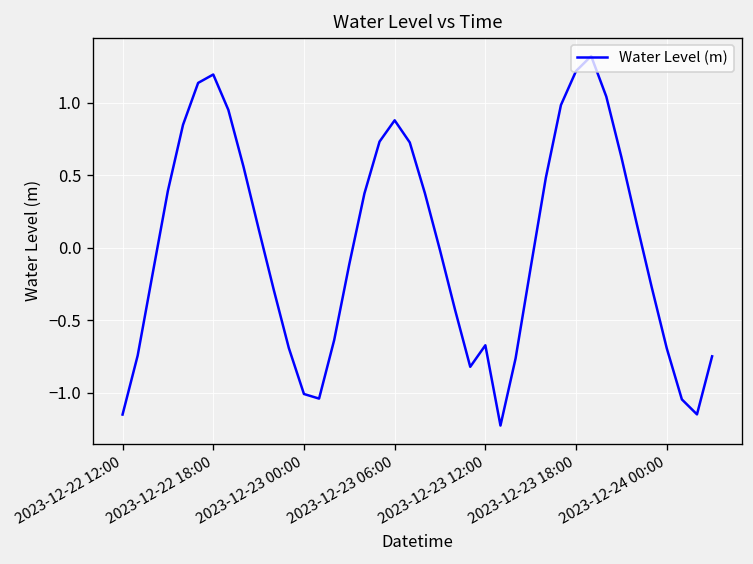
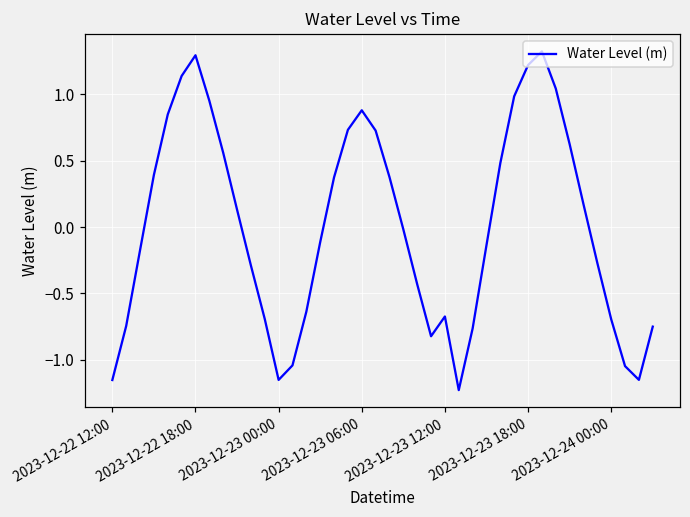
2023-12-22 18:00: 1.19 -> 1.29
2023-12-23 00:00: -1.01 -> -1.15
